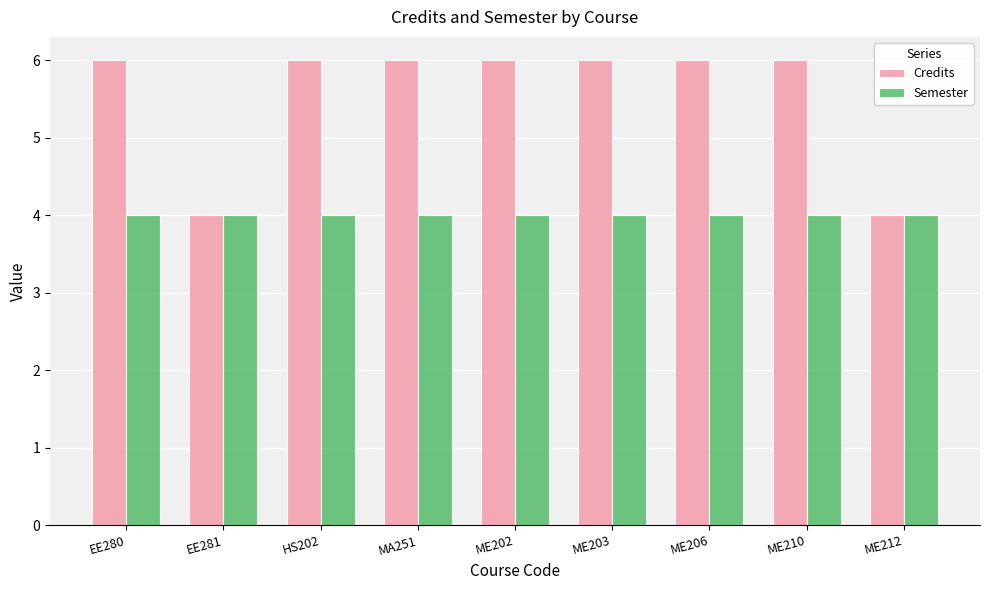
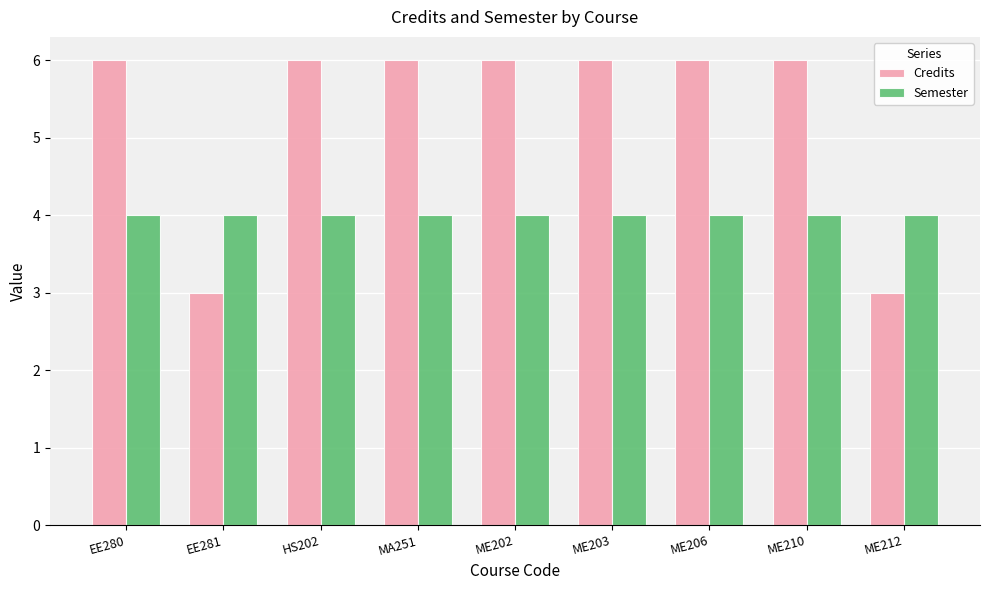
Credits, EE281: 4 -> 3
Credits, ME212: 4 -> 3
